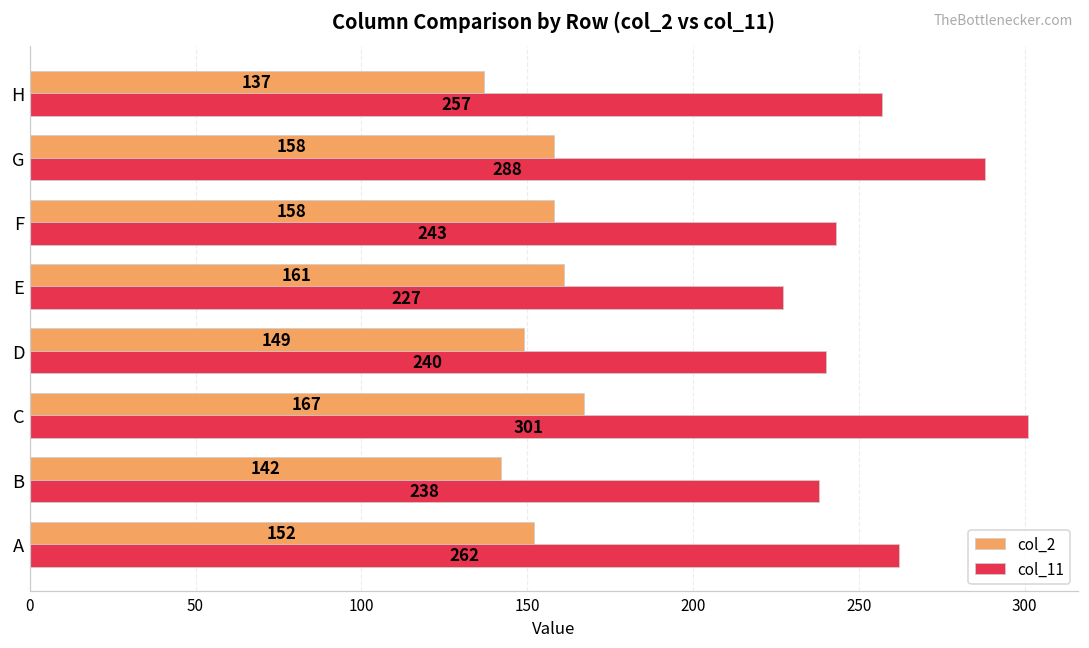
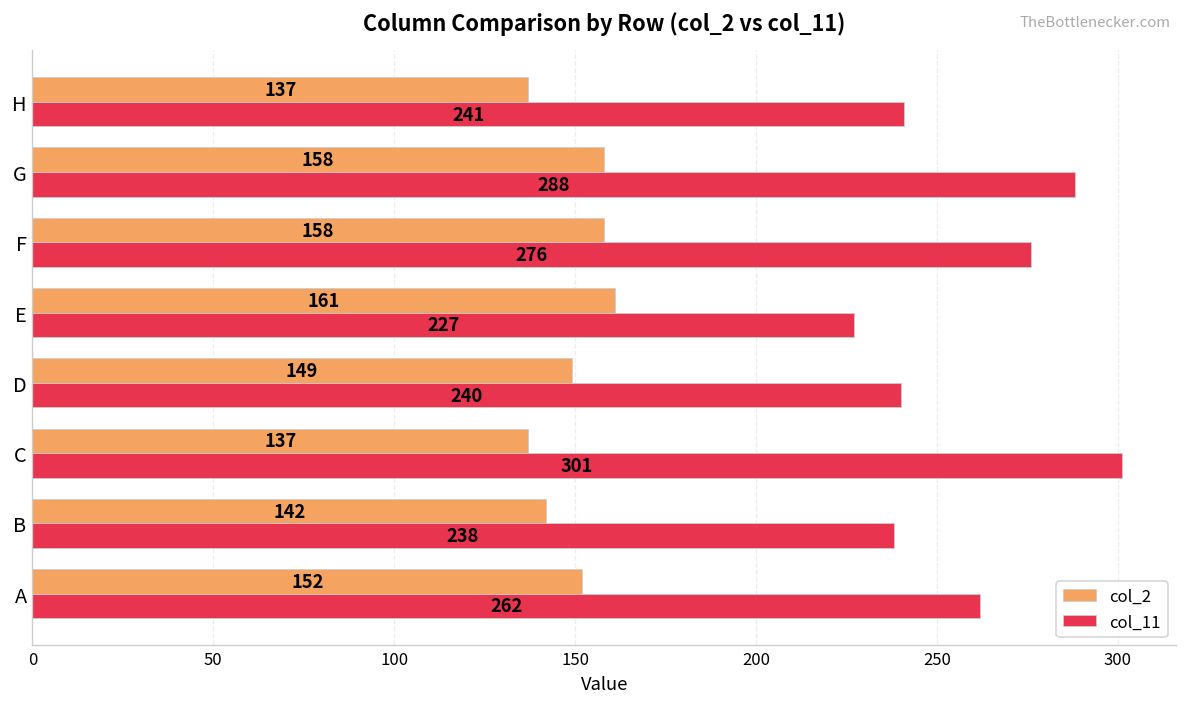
col_11, H: 257 -> 241
col_11, F: 243 -> 276
col_2, C: 167 -> 137
